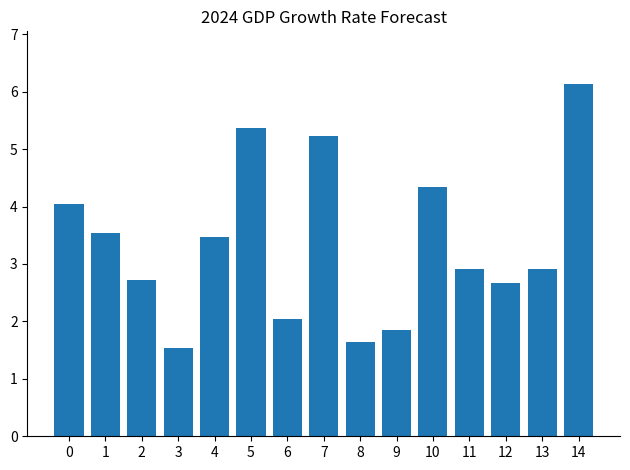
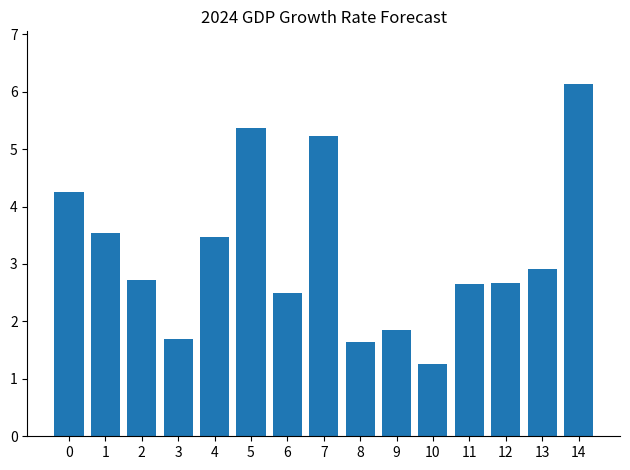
0: 4.1 -> 4.3
3: 1.5 -> 1.7
6: 2.0 -> 2.5
10: 4.3 -> 1.3
11: 2.9 -> 2.6
